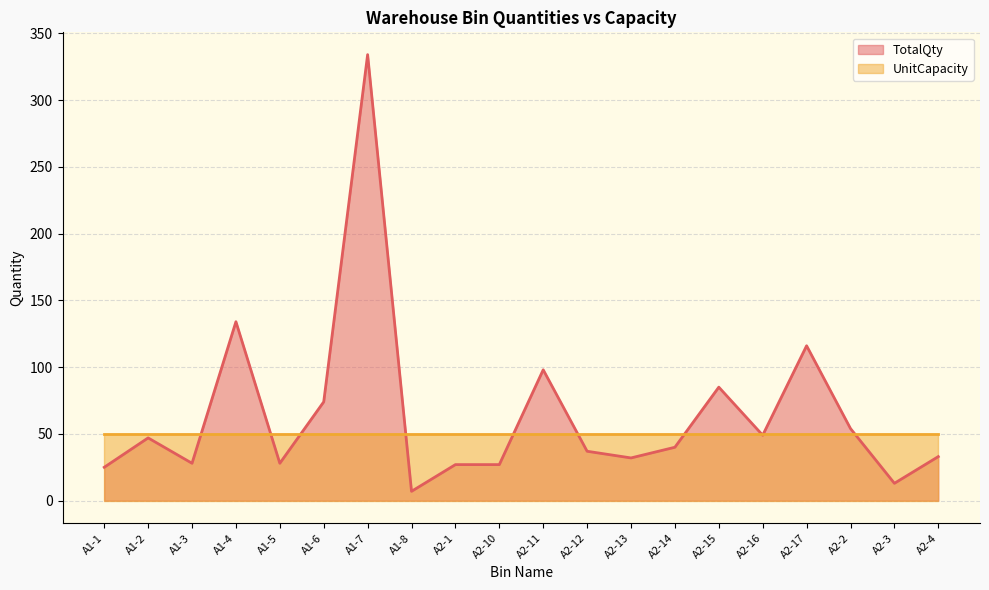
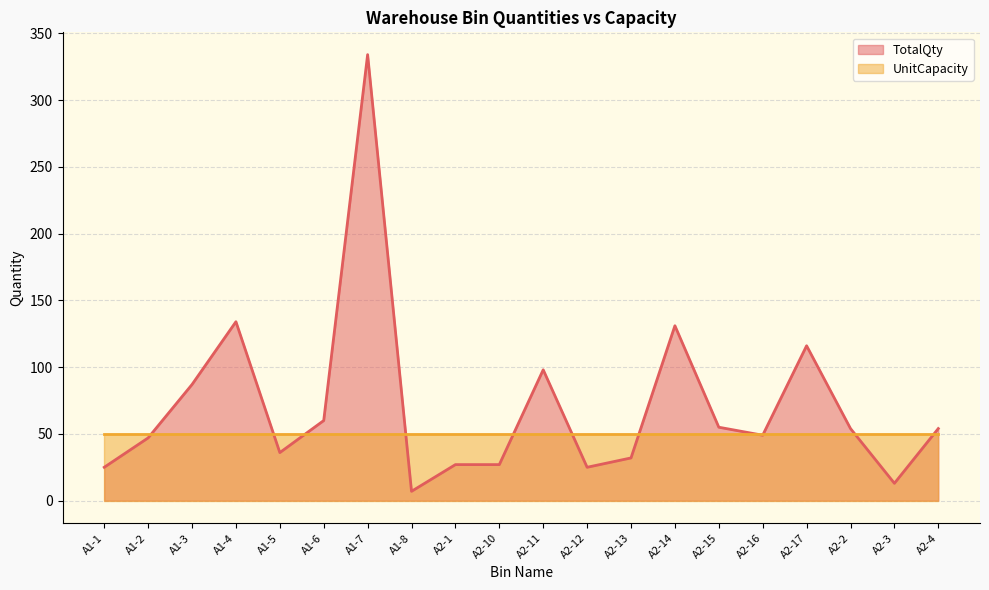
TotalQty, A1-3: 28 -> 87
TotalQty, A1-5: 28 -> 36
TotalQty, A1-6: 74 -> 60
TotalQty, A2-12: 37 -> 25
TotalQty, A2-14: 40 -> 131
TotalQty, A2-15: 85 -> 55
TotalQty, A2-4: 33 -> 54
